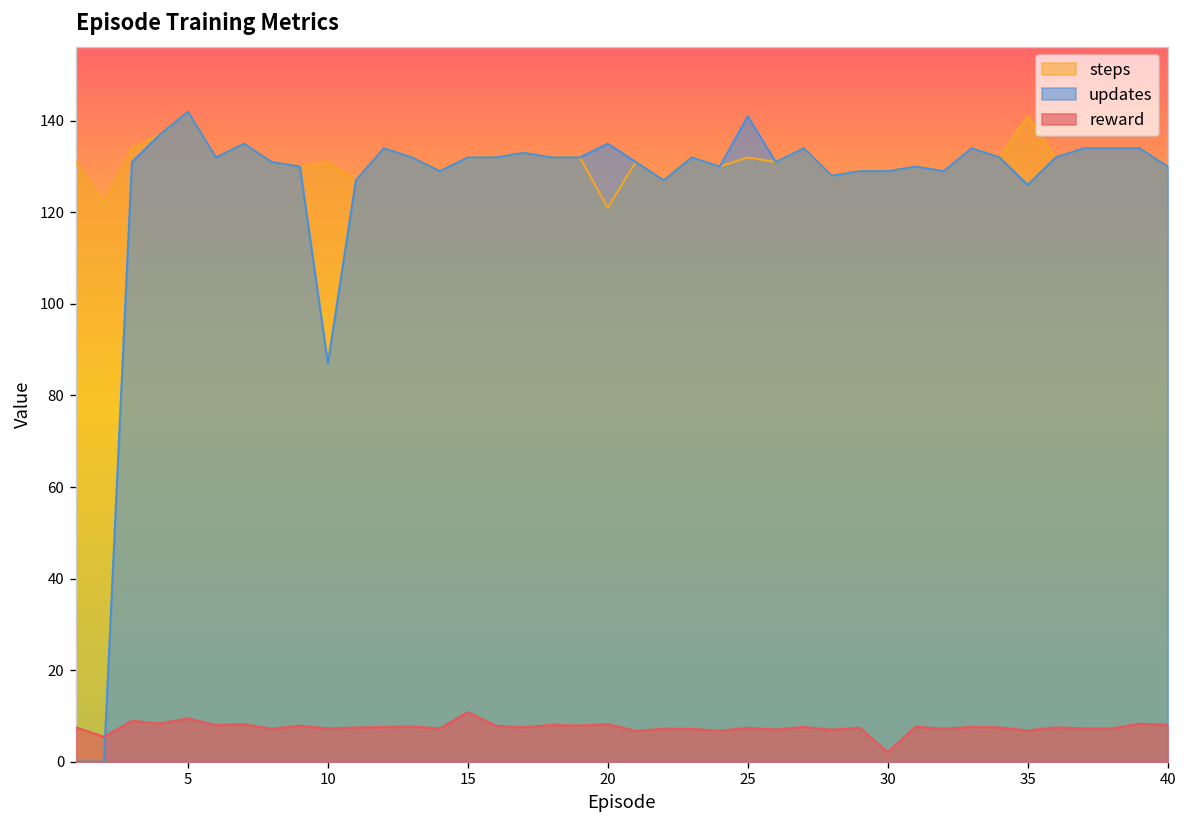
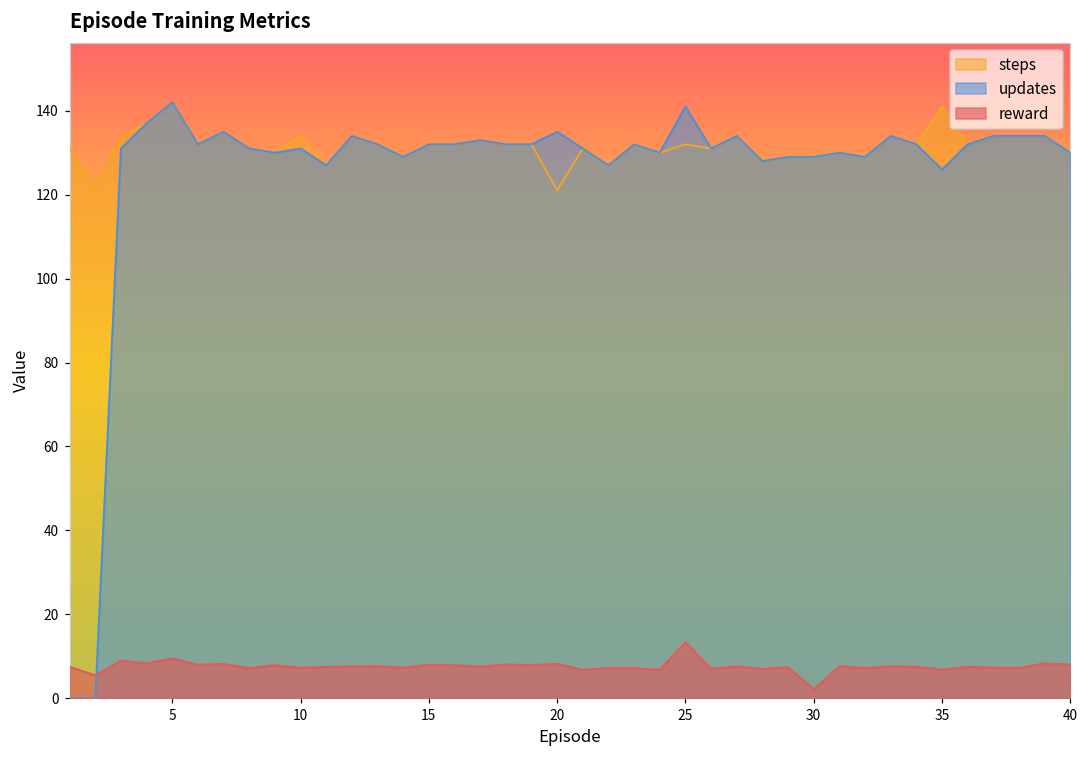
steps, 10: 131 -> 134
updates, 10: 87 -> 131
reward, 15: 11 -> 8
reward, 25: 7 -> 13
